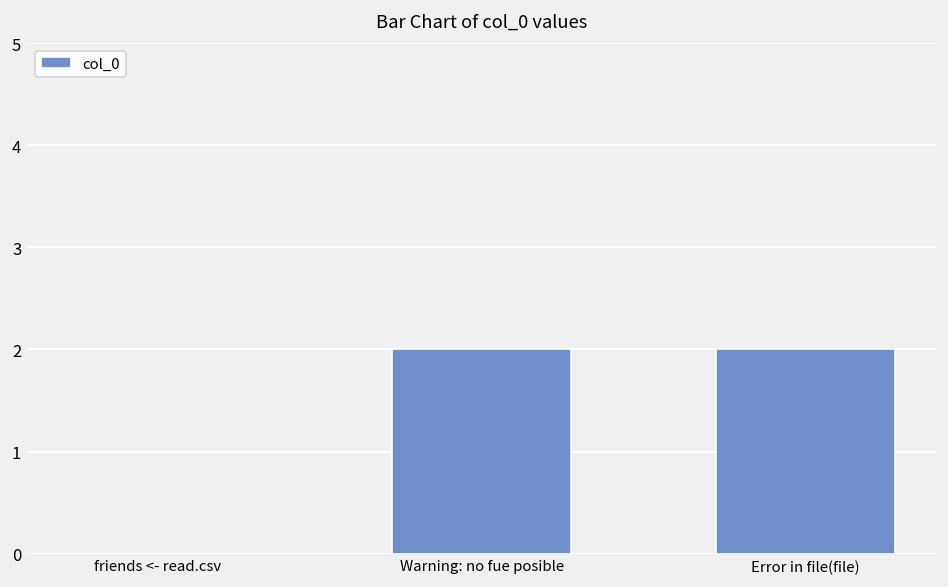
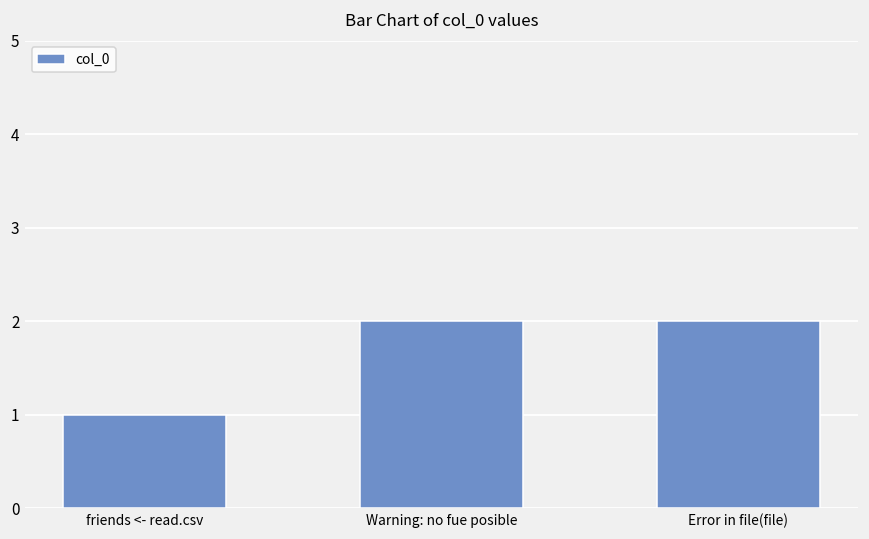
friends <- read.csv: 0 -> 1
